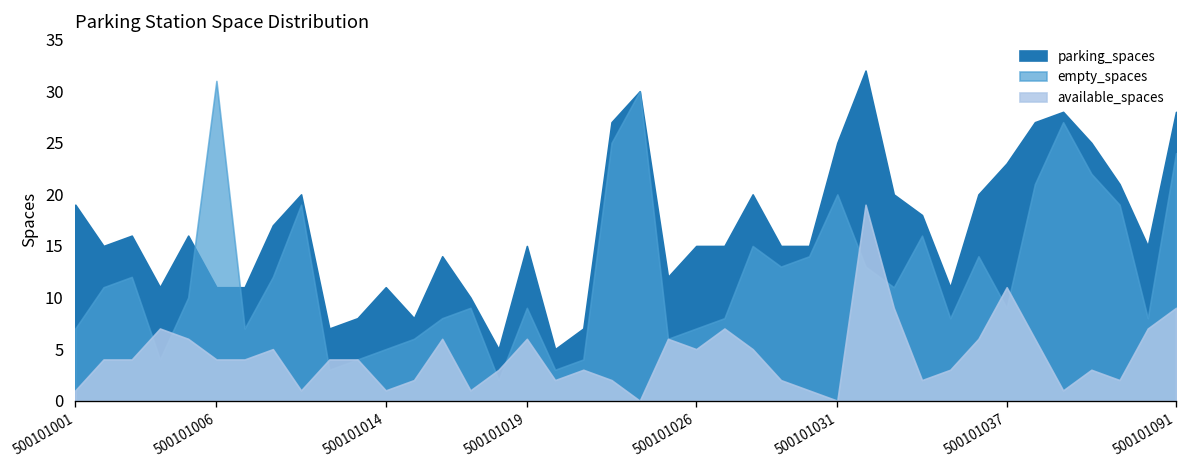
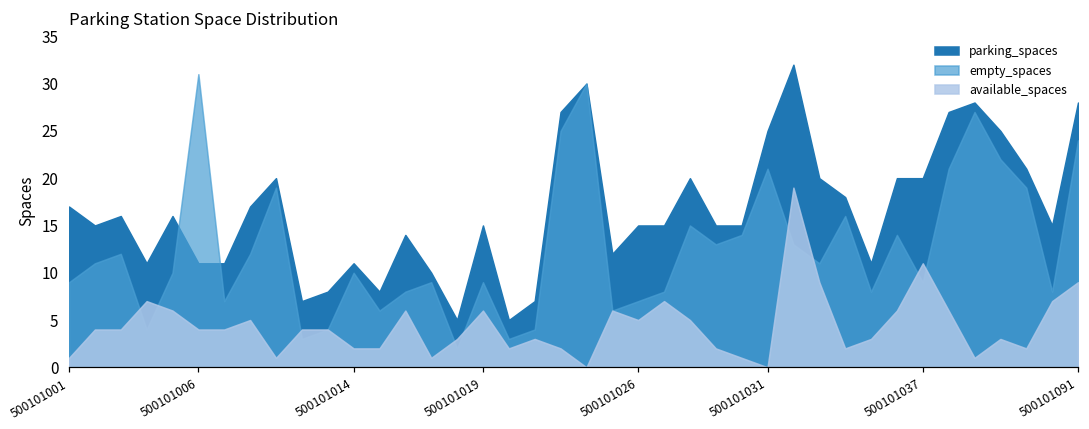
parking_spaces, 500101001: 19 -> 17
empty_spaces, 500101001: 7 -> 9
empty_spaces, 500101014: 5 -> 10
available_spaces, 500101014: 1 -> 2
empty_spaces, 500101031: 20 -> 21
parking_spaces, 500101037: 23 -> 20
